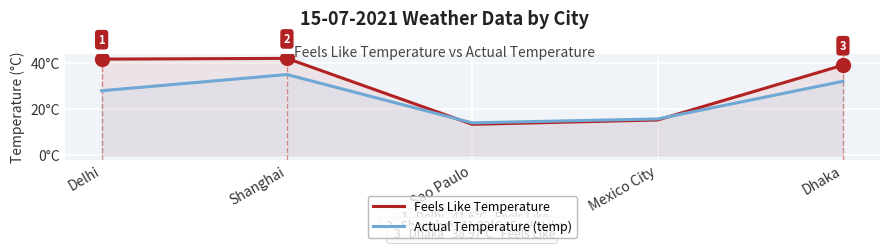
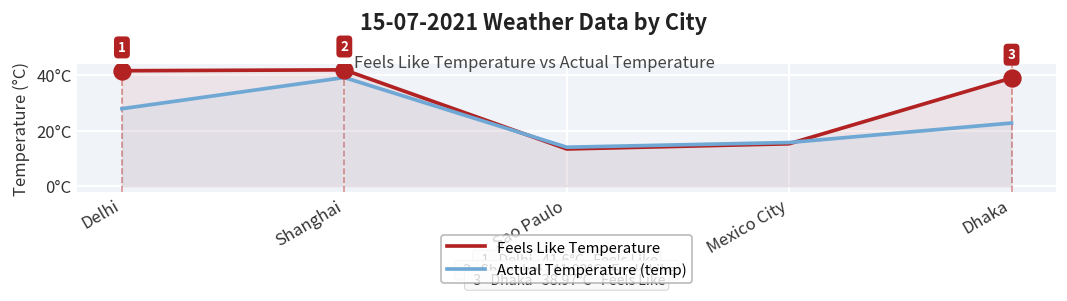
Actual Temperature (temp), Shanghai: 35°C -> 39°C
Actual Temperature (temp), Dhaka: 32°C -> 23°C
